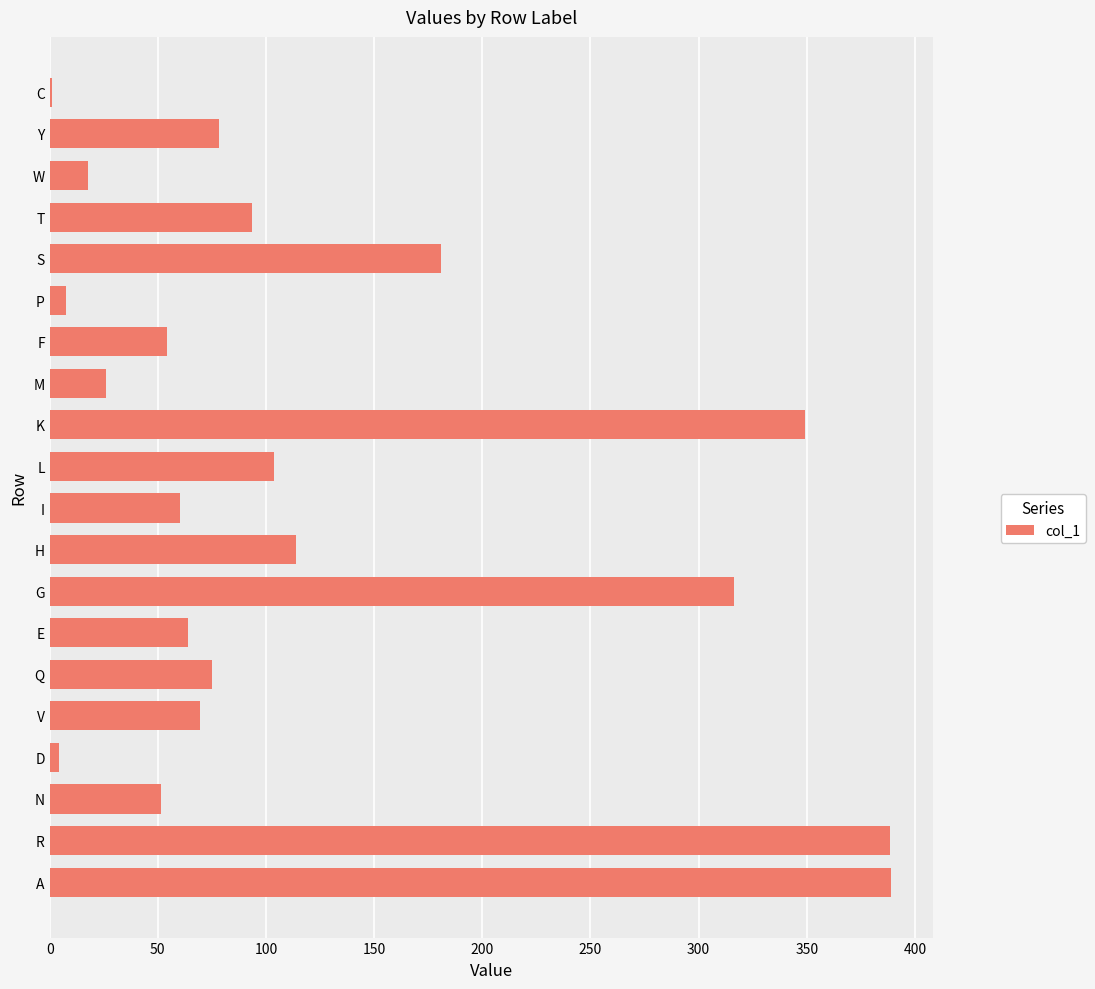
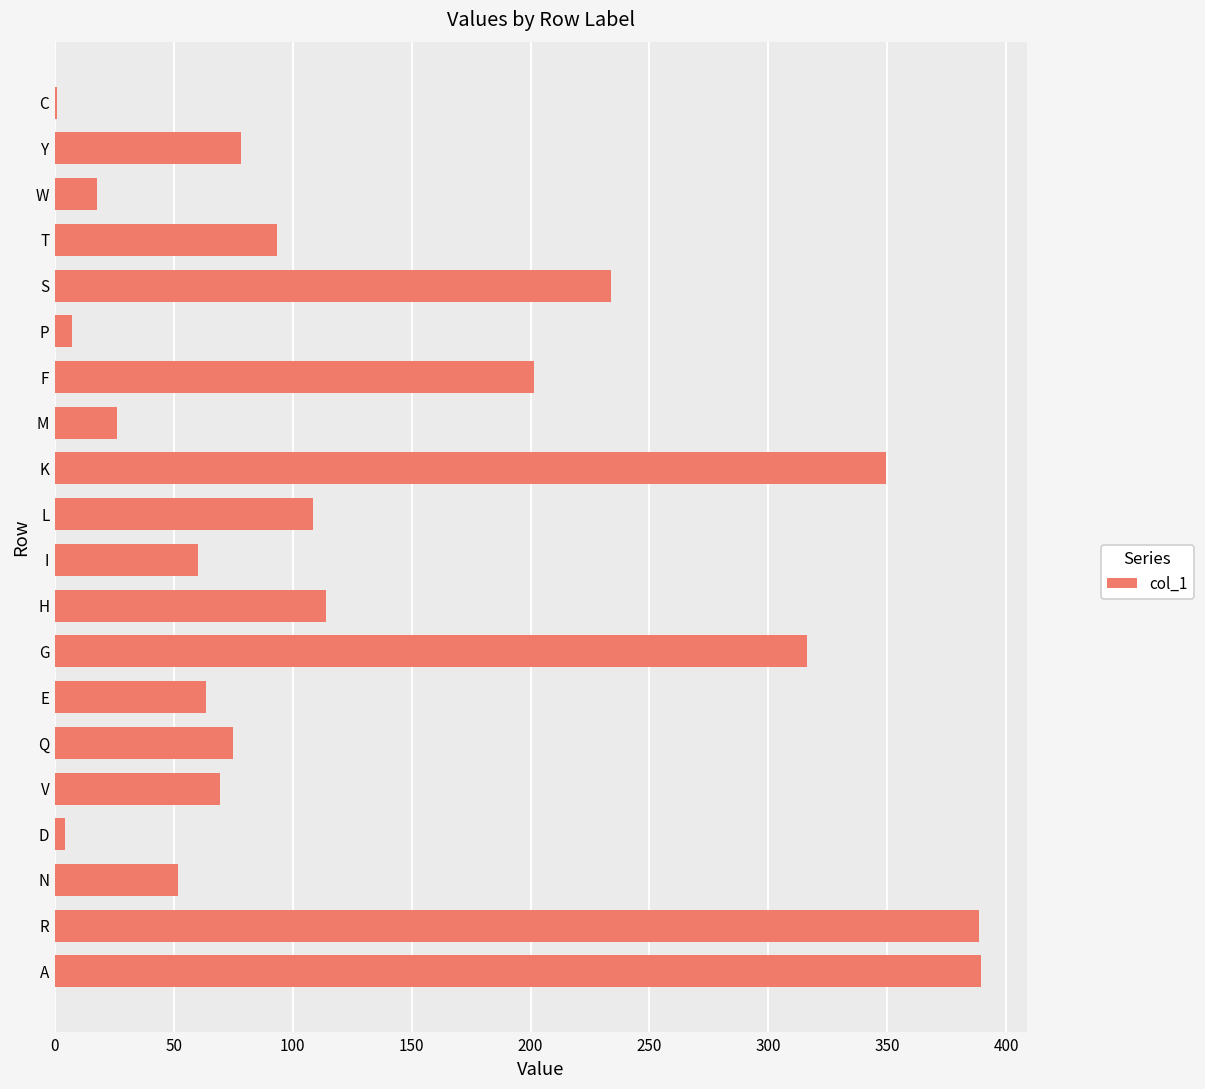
S: 181 -> 234
F: 54 -> 201
L: 104 -> 109
